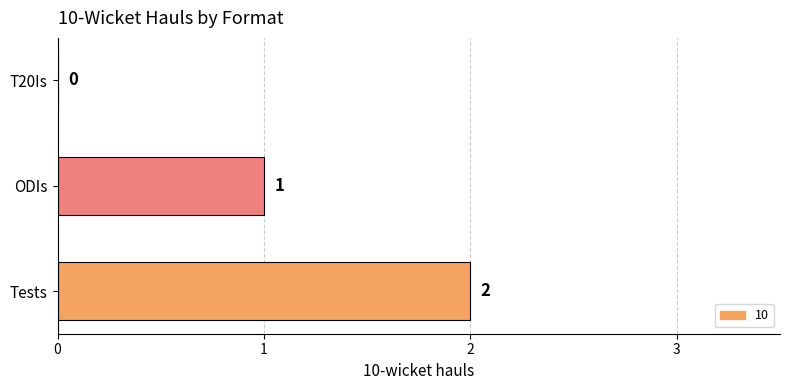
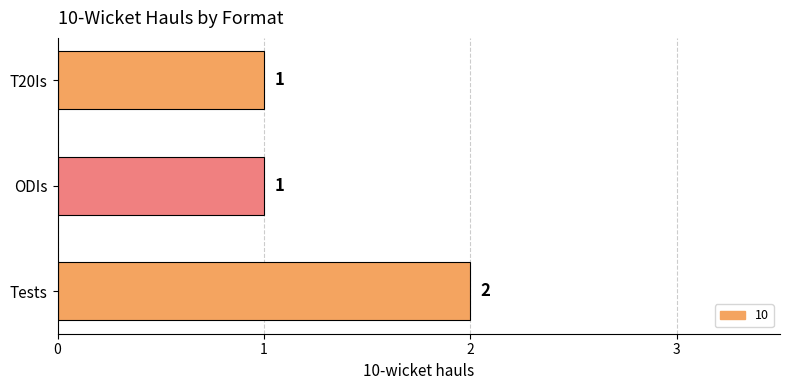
T20Is: 0 -> 1
